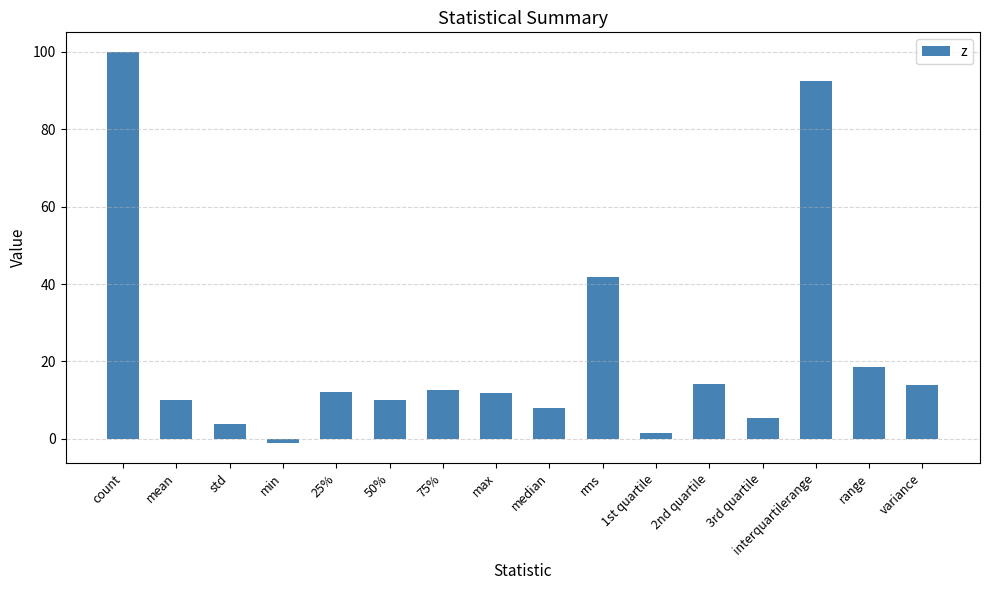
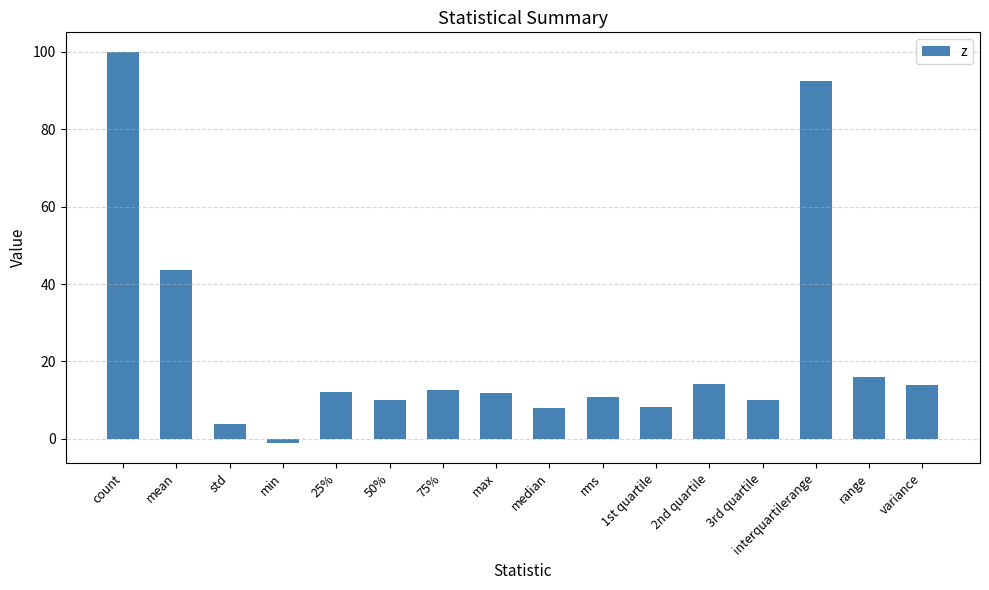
mean: 10 -> 44
rms: 42 -> 11
1st quartile: 1 -> 8
3rd quartile: 5 -> 10
range: 18 -> 16
